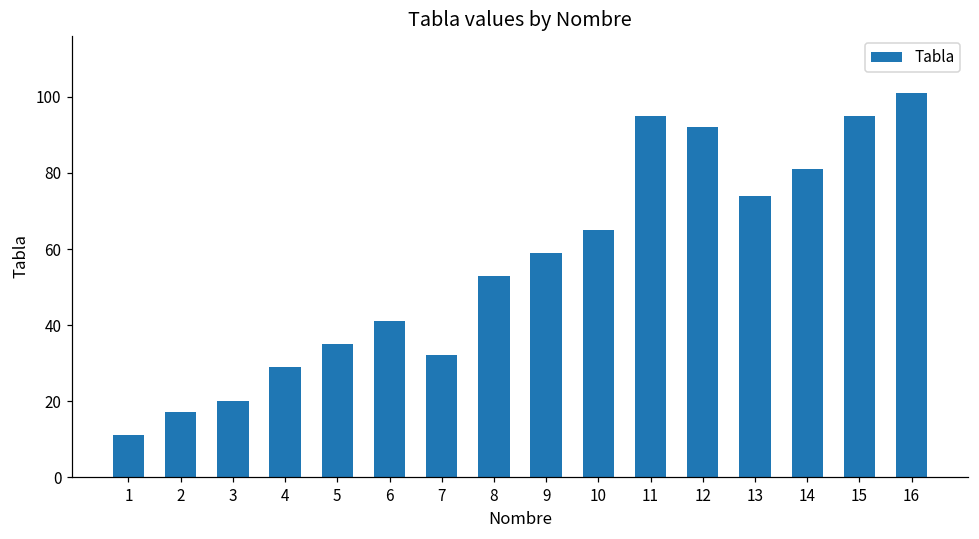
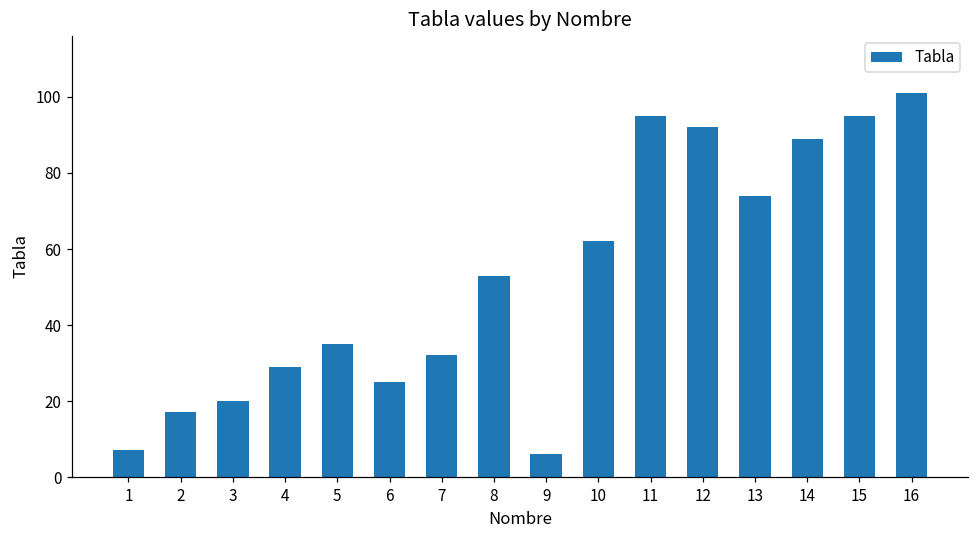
1: 11 -> 7
6: 41 -> 25
9: 59 -> 6
10: 65 -> 62
14: 81 -> 89
